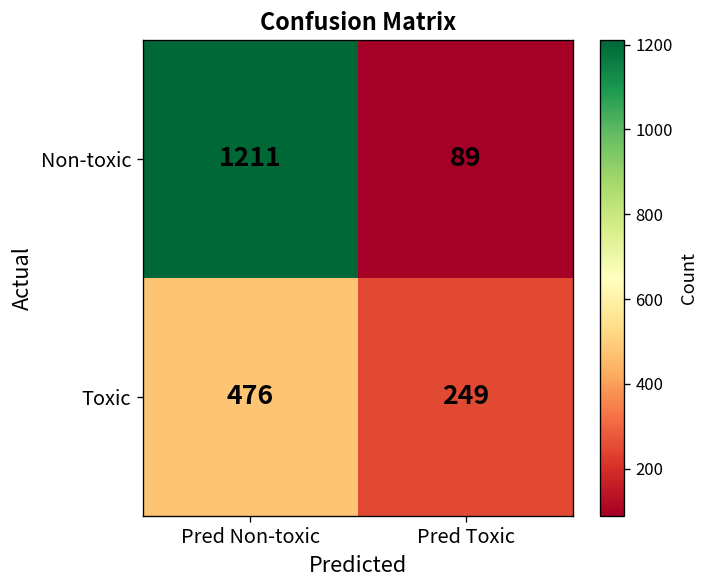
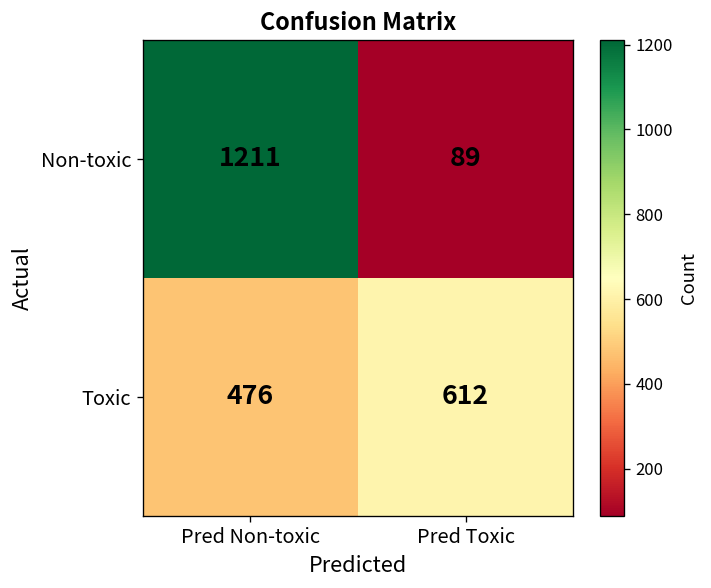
Toxic, Pred Toxic: 249 -> 612
